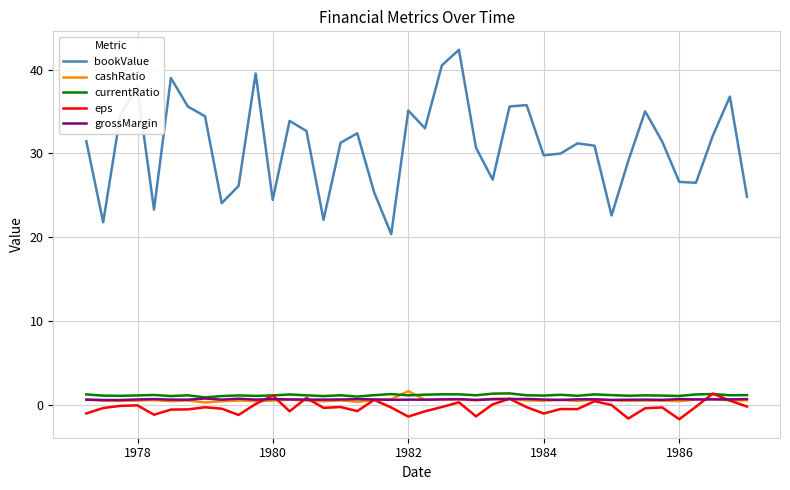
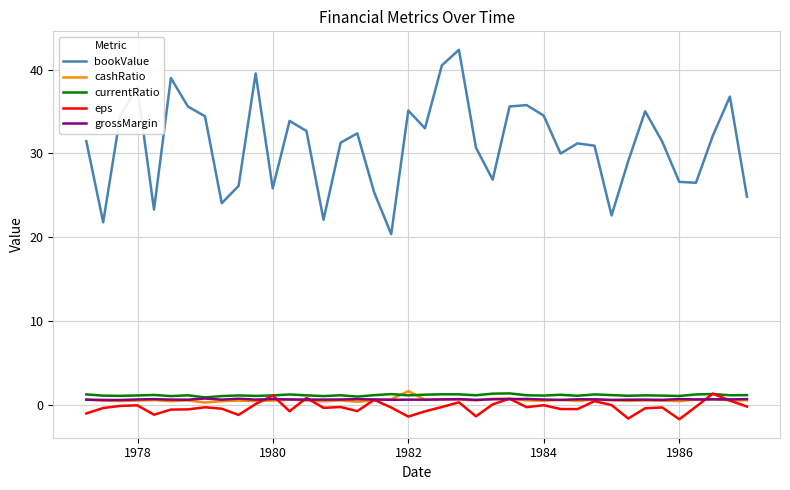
bookValue, 1980: 24 -> 26
bookValue, 1984: 30 -> 35
eps, 1984: -1 -> 0
